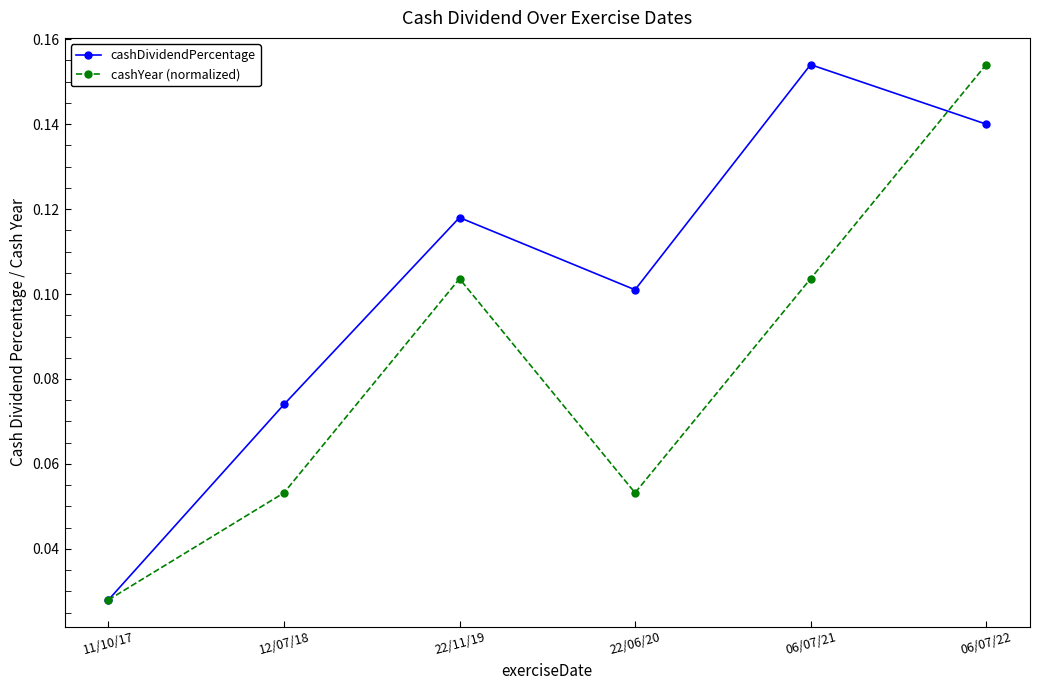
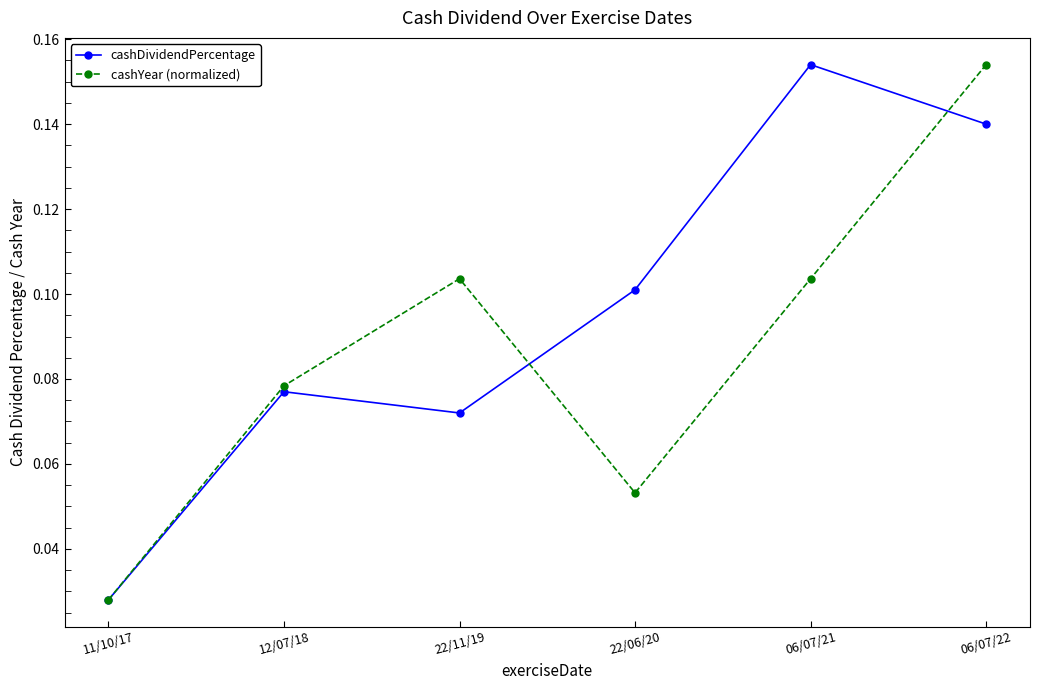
cashDividendPercentage, 12/07/18: 0.074 -> 0.077
cashYear (normalized), 12/07/18: 0.053 -> 0.078
cashDividendPercentage, 22/11/19: 0.118 -> 0.072
